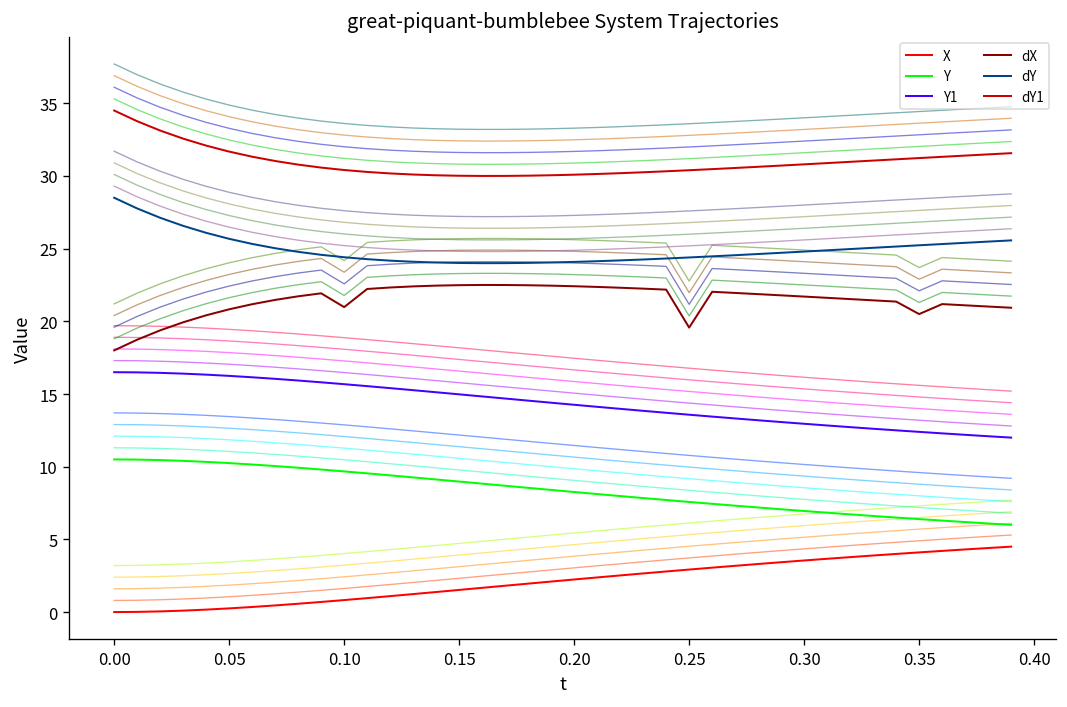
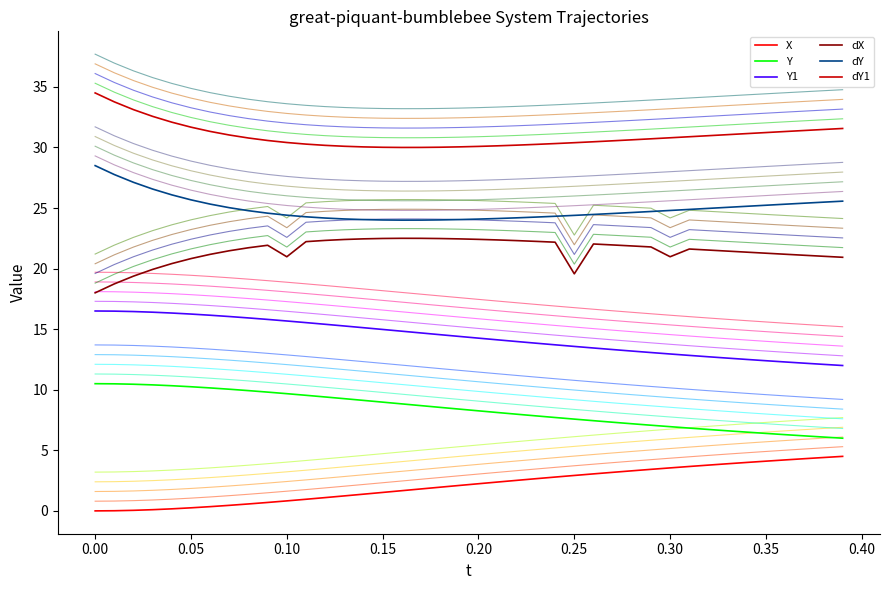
dX, 0.30: 21.7 -> 21.0
dX, 0.35: 20.5 -> 21.3
